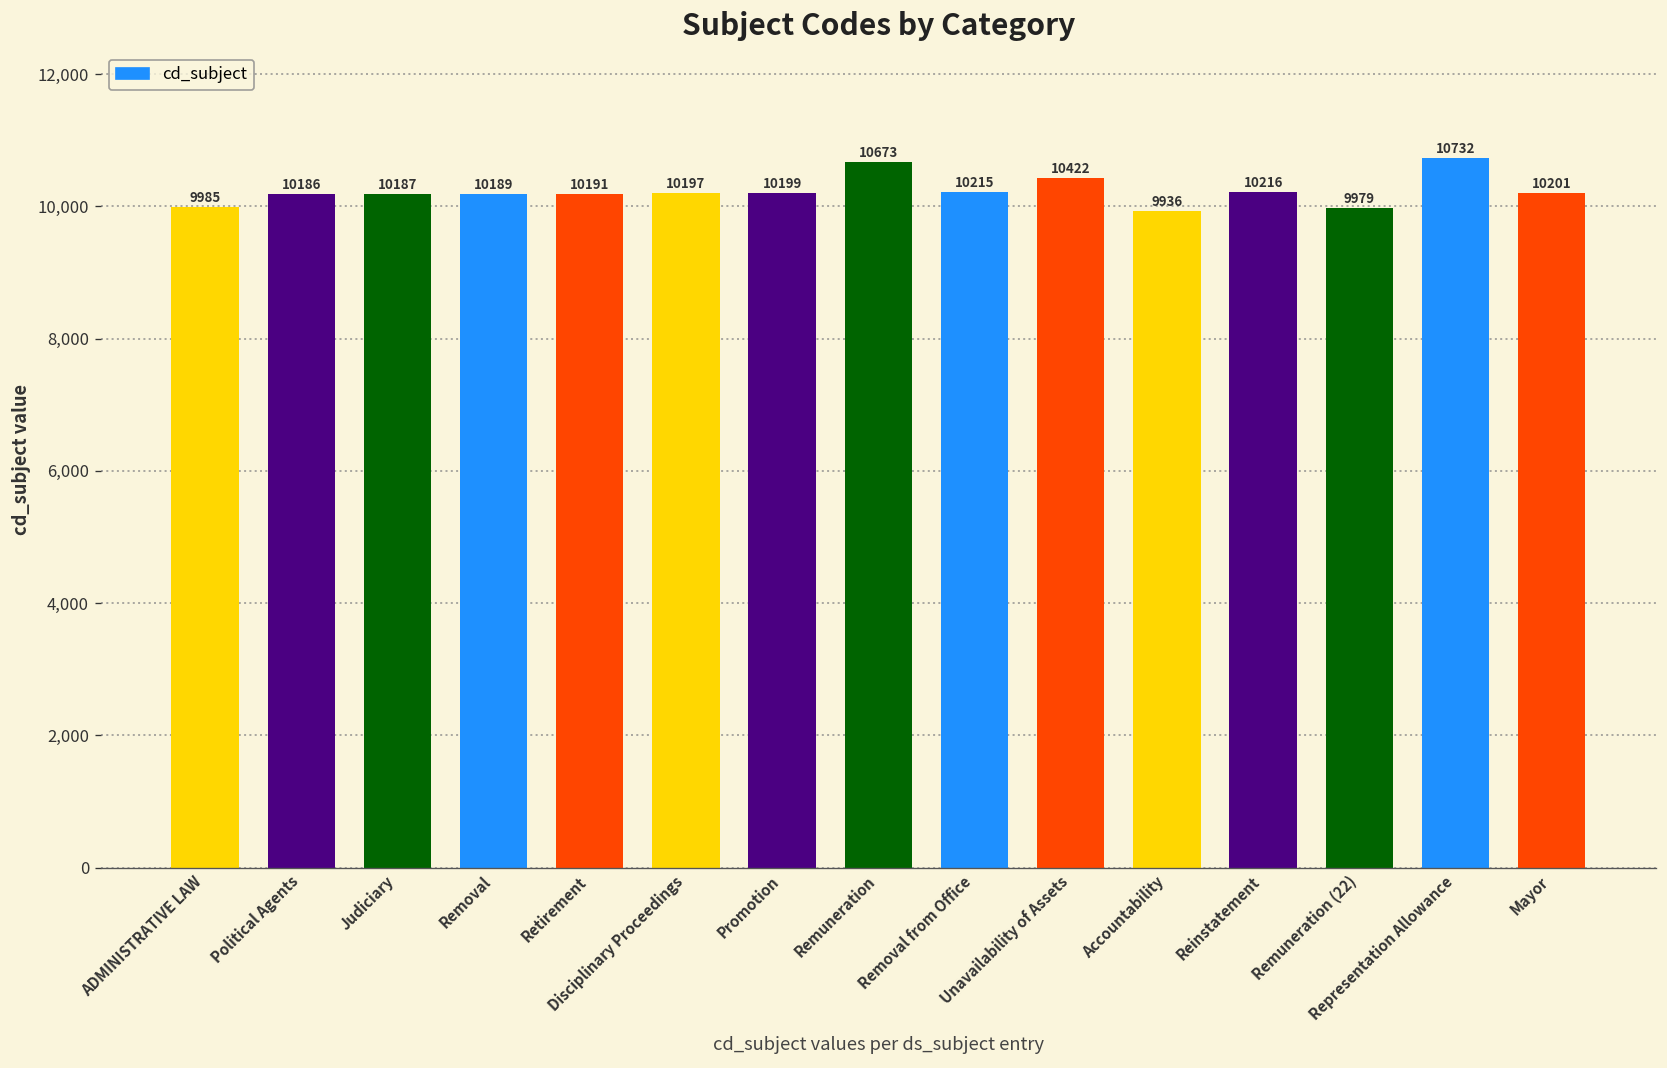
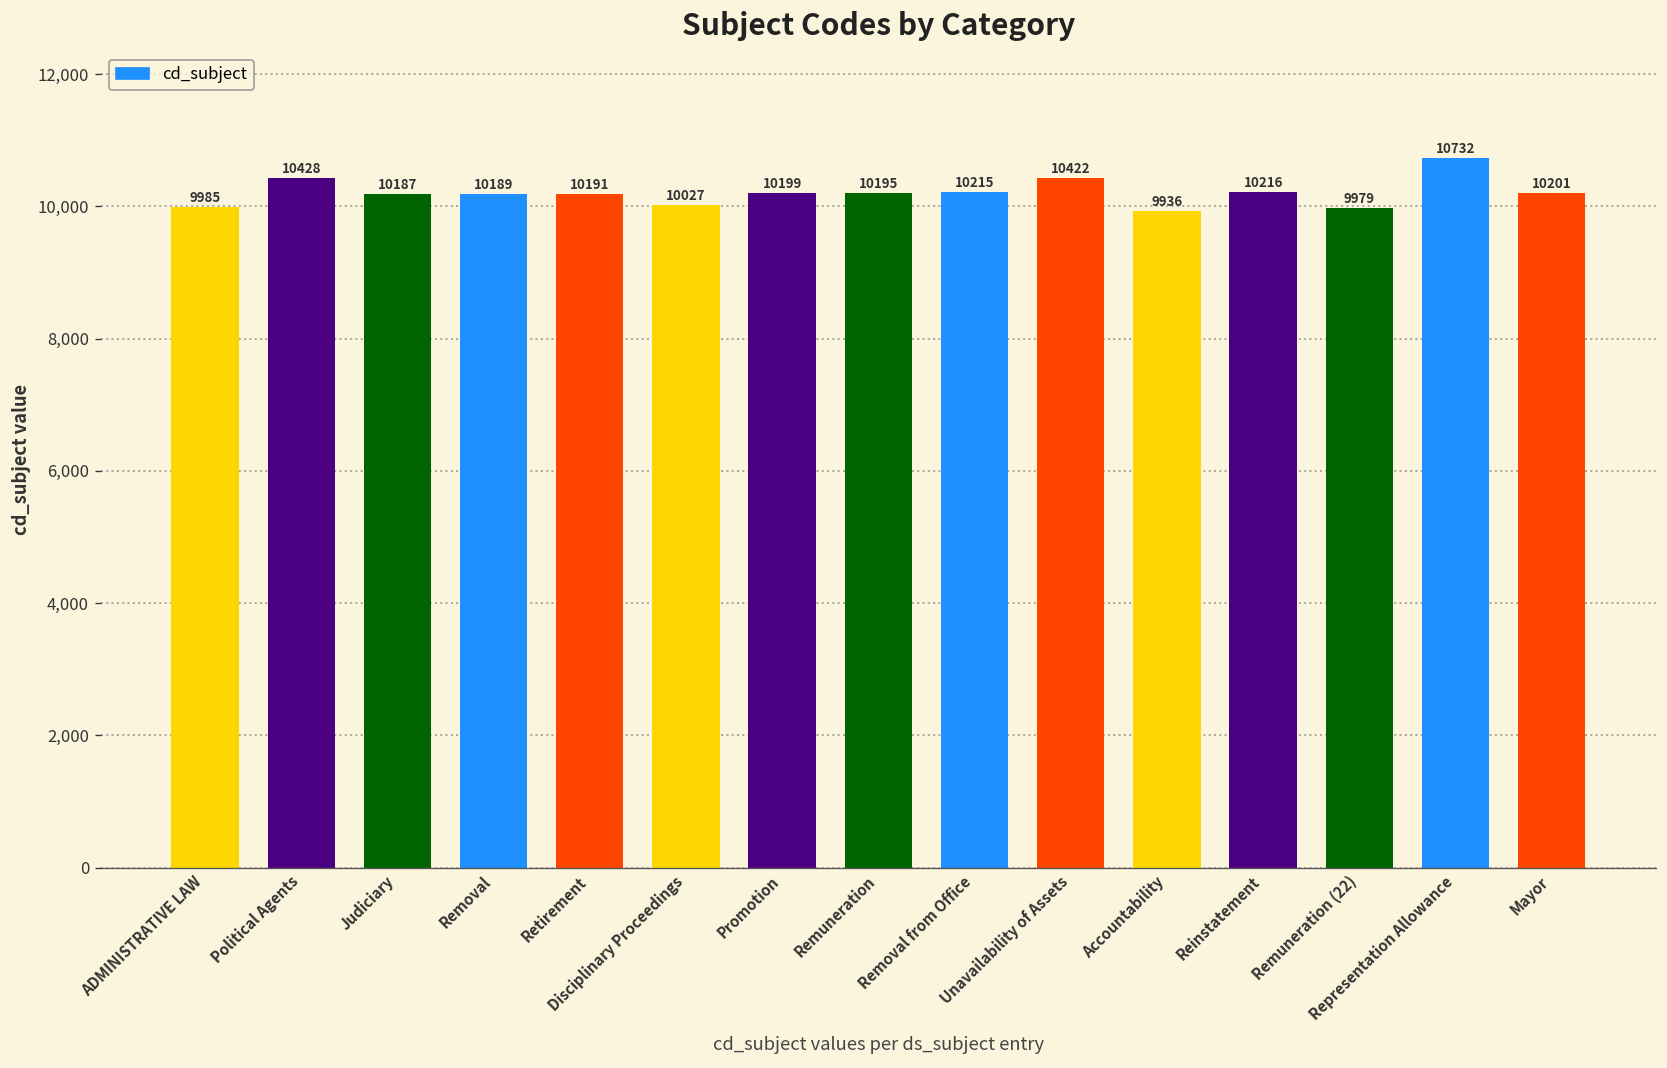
Political Agents: 10186 -> 10428
Disciplinary Proceedings: 10197 -> 10027
Remuneration: 10673 -> 10195
